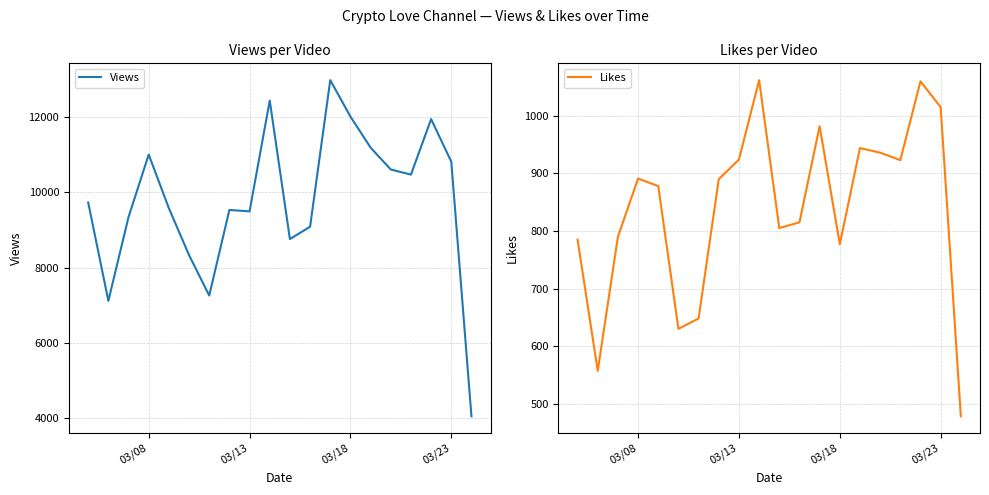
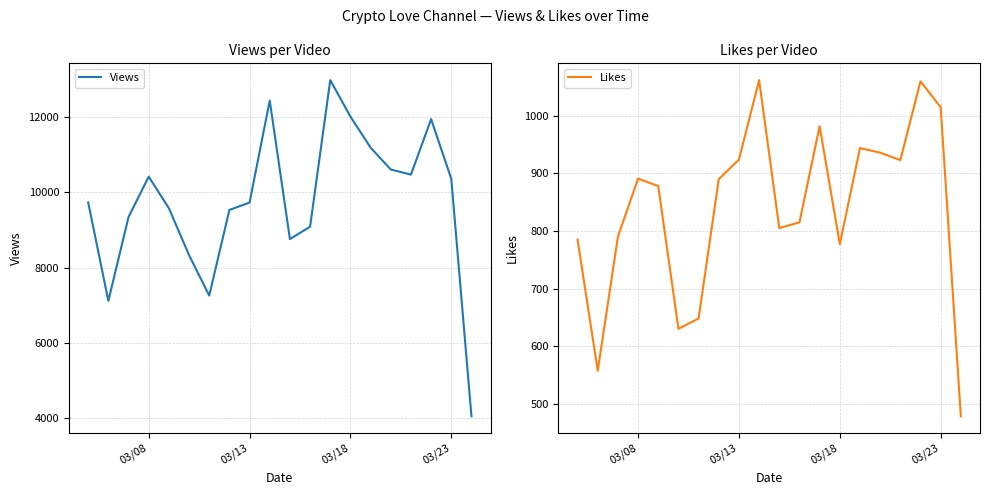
Views per Video, 03/08: 11000 -> 10400
Views per Video, 03/13: 9500 -> 9700
Views per Video, 03/23: 10800 -> 10400
